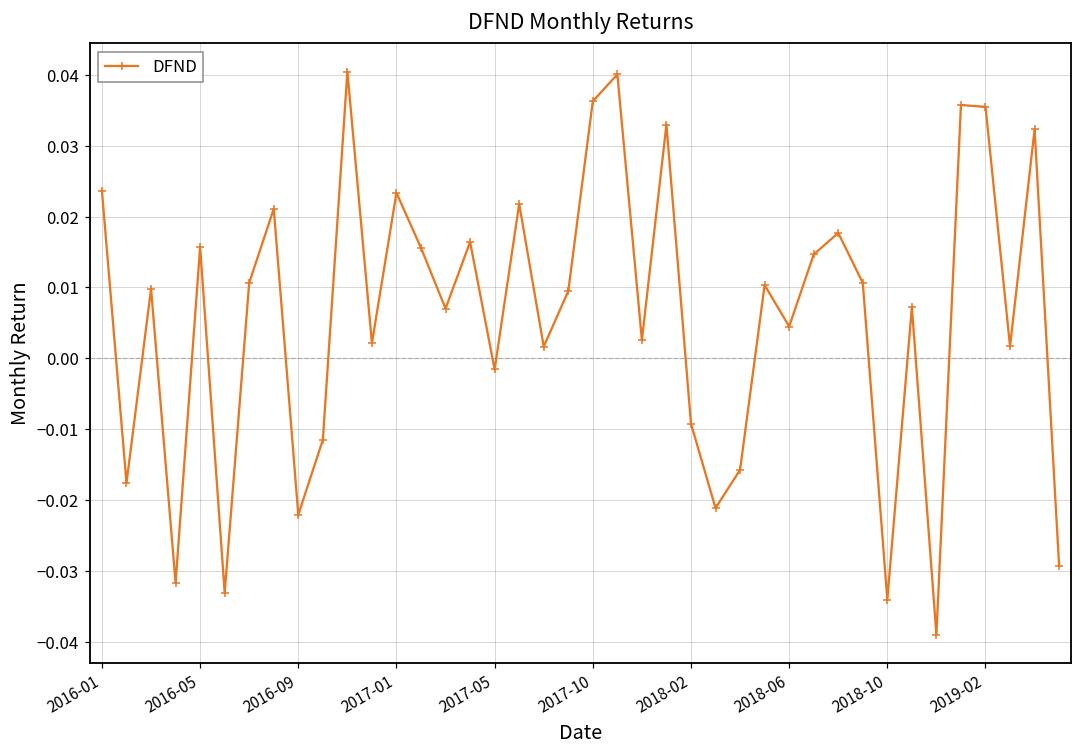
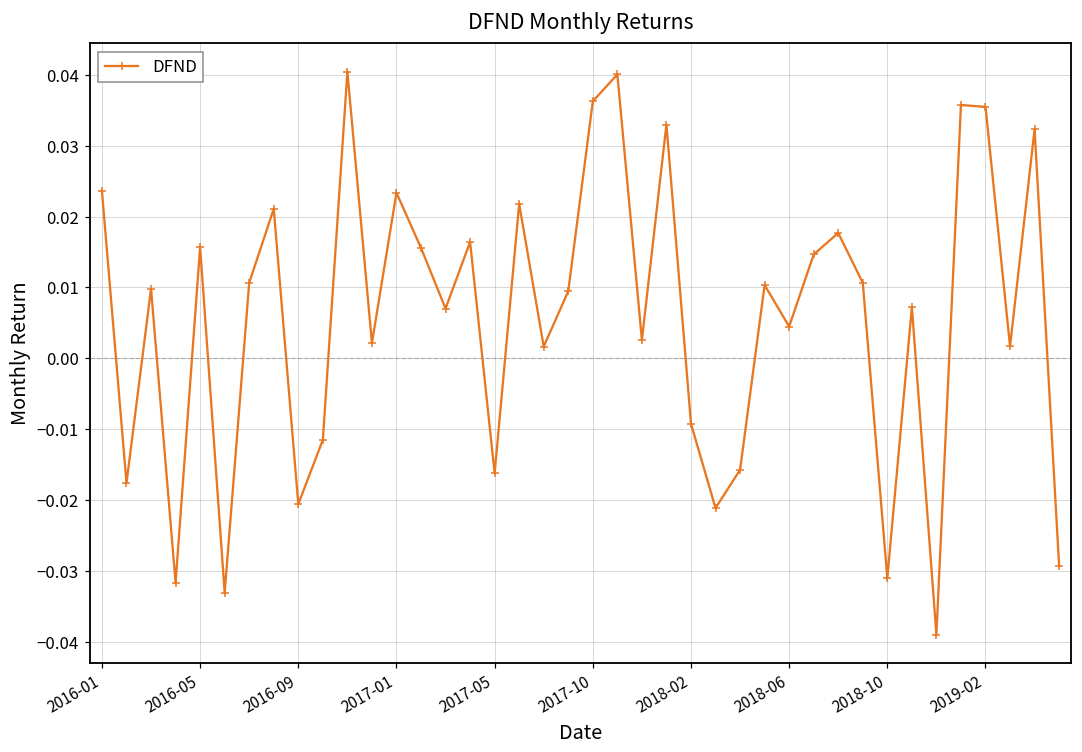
2016-09: -0.022 -> -0.021
2017-05: -0.002 -> -0.016
2018-10: -0.034 -> -0.031
